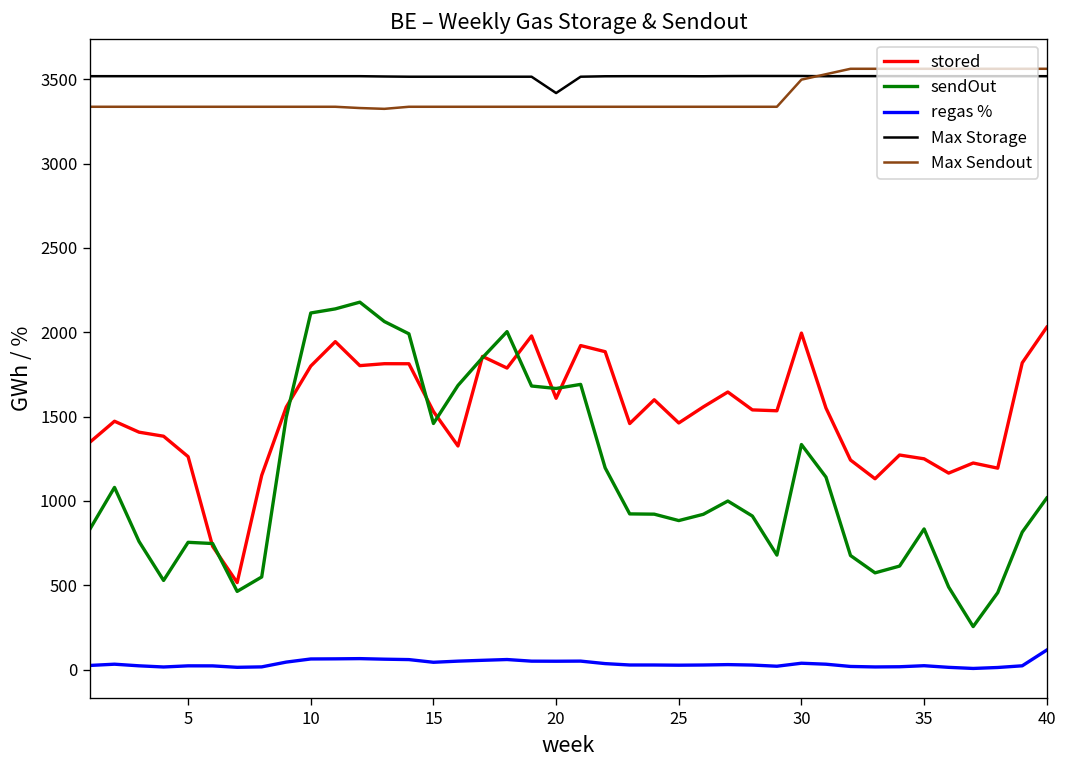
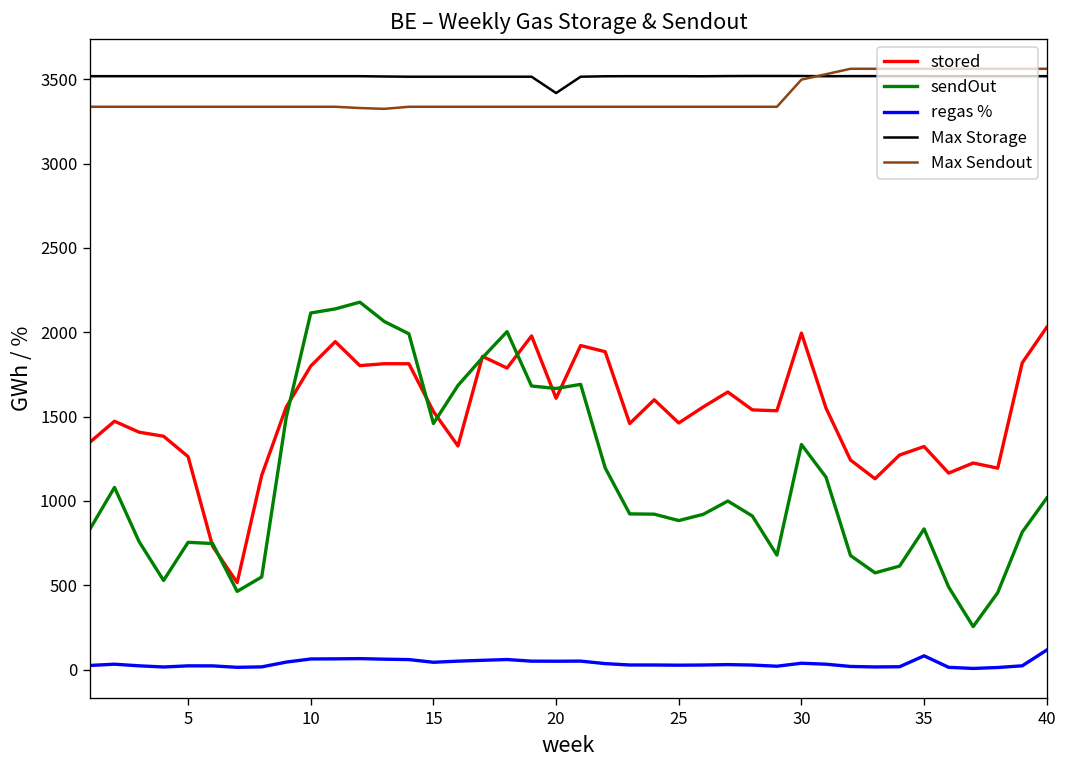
stored, 35: 1250 -> 1320
regas %, 35: 20 -> 80
